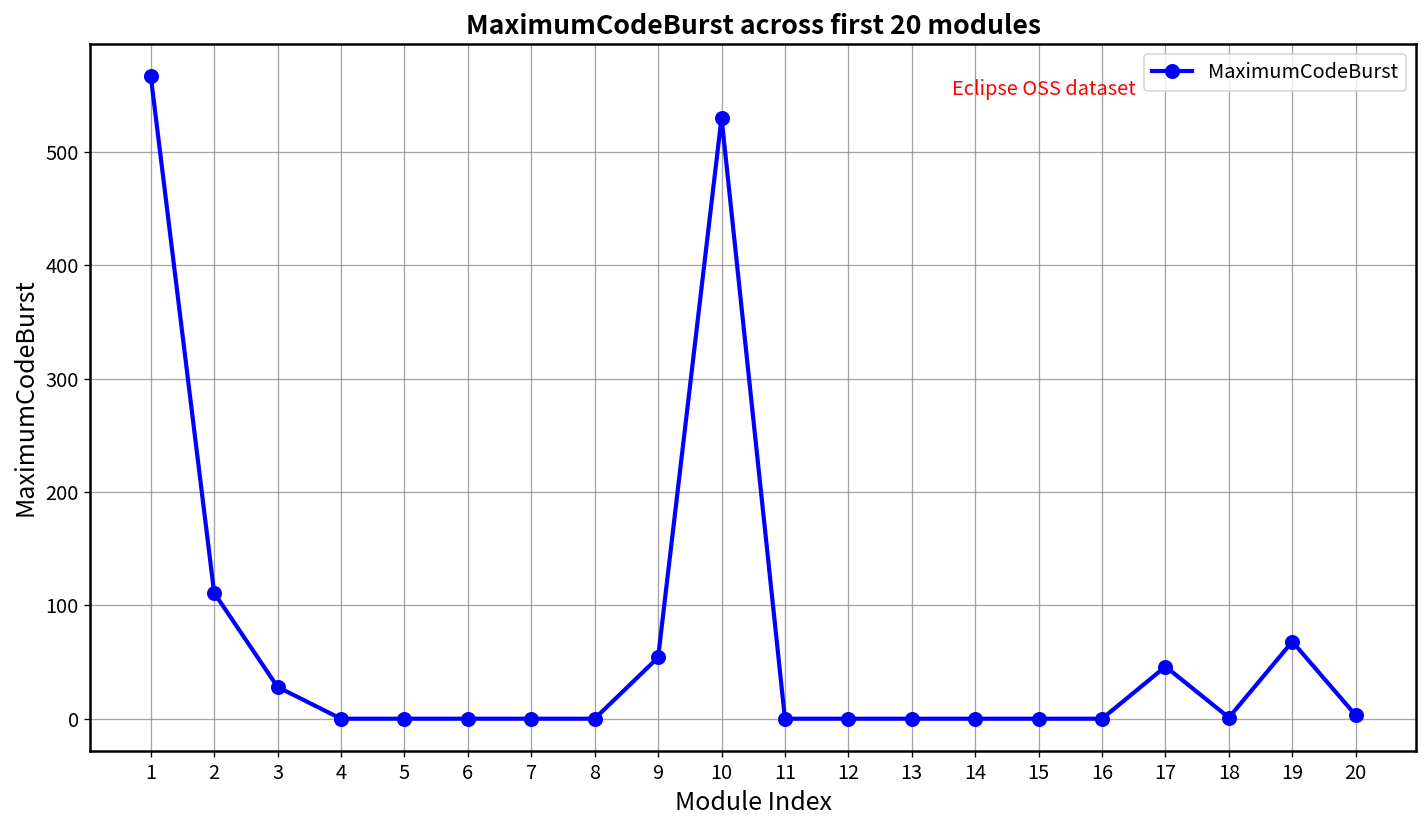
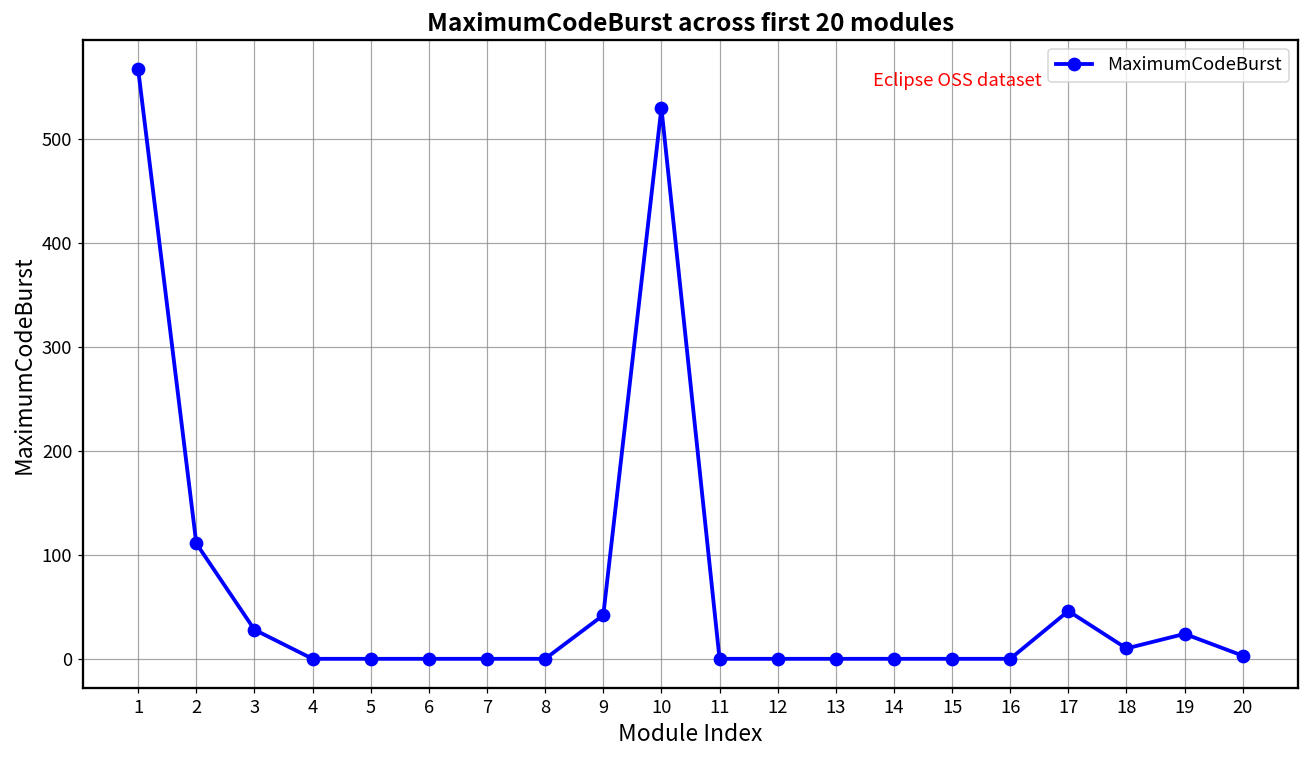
9: 50 -> 40
18: 0 -> 10
19: 70 -> 20
